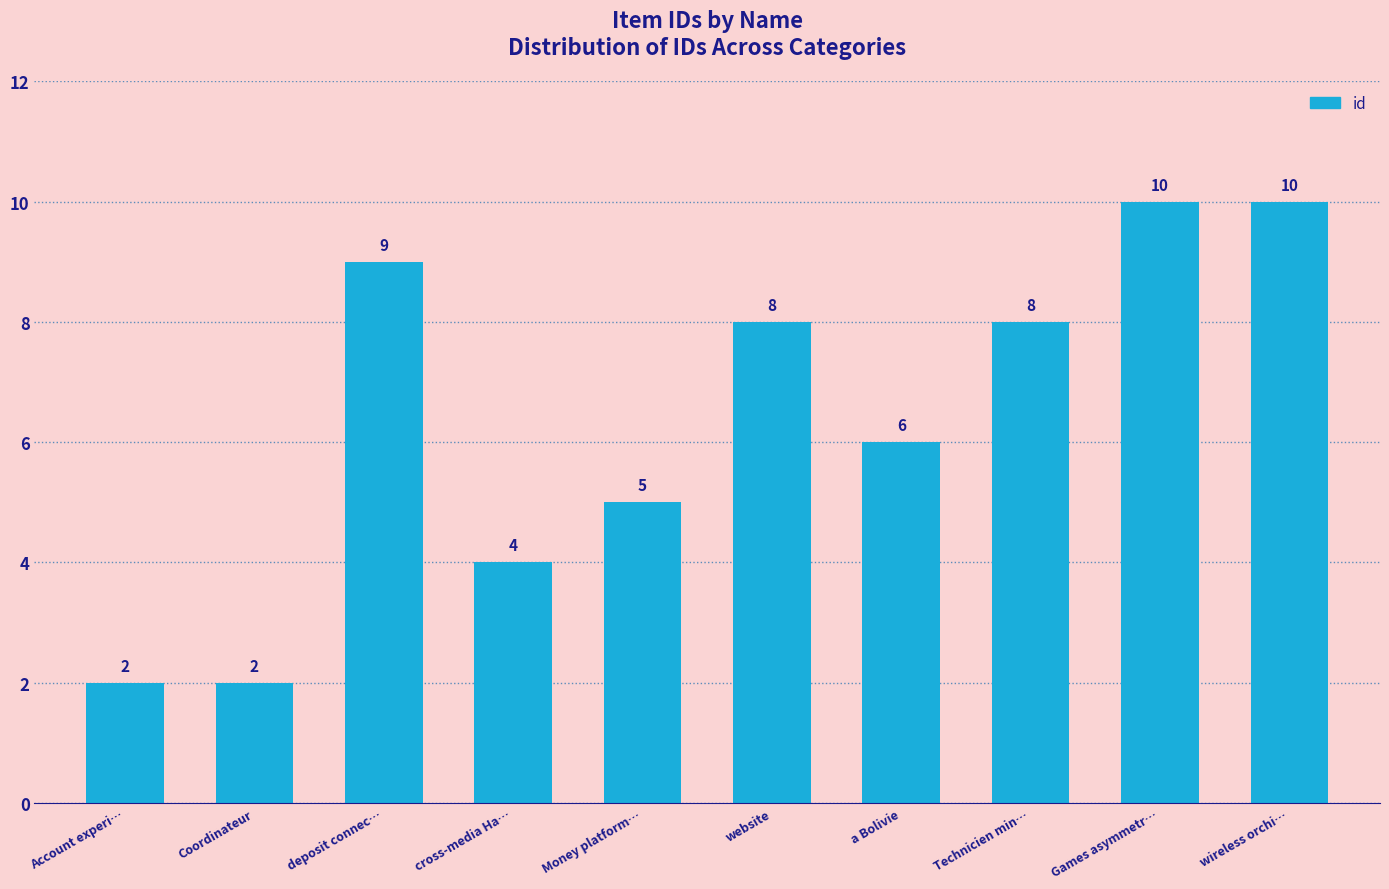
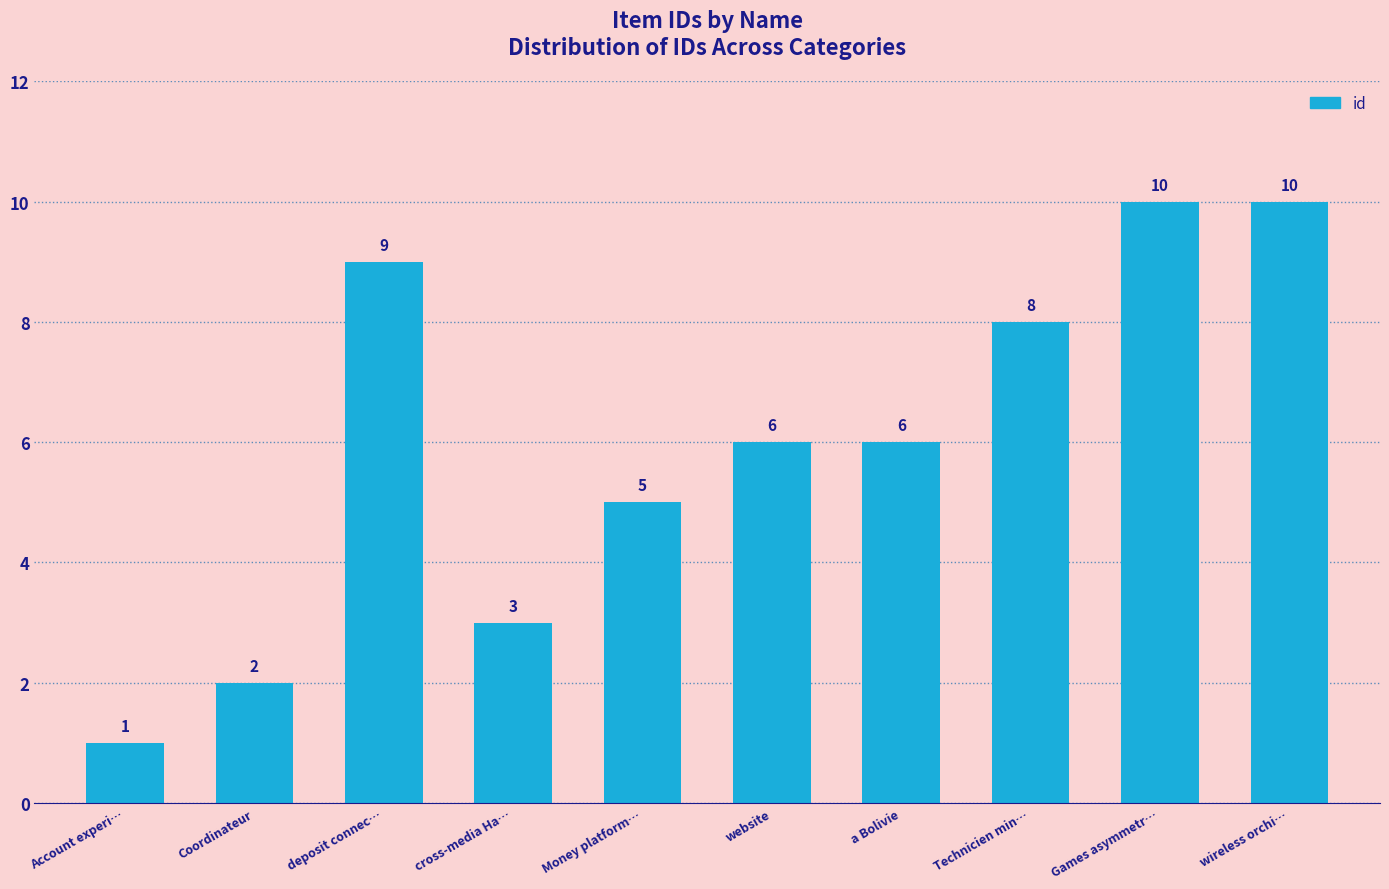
Account experi…: 2 -> 1
cross-media Ha…: 4 -> 3
website: 8 -> 6
